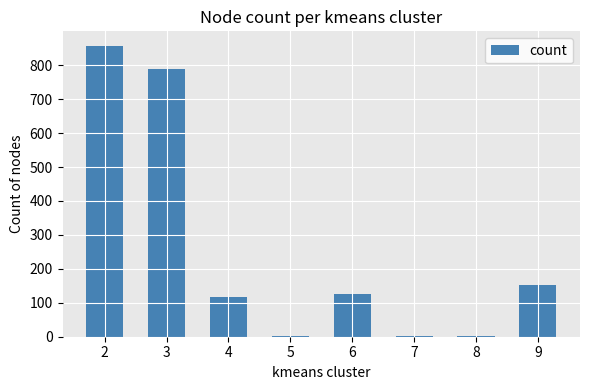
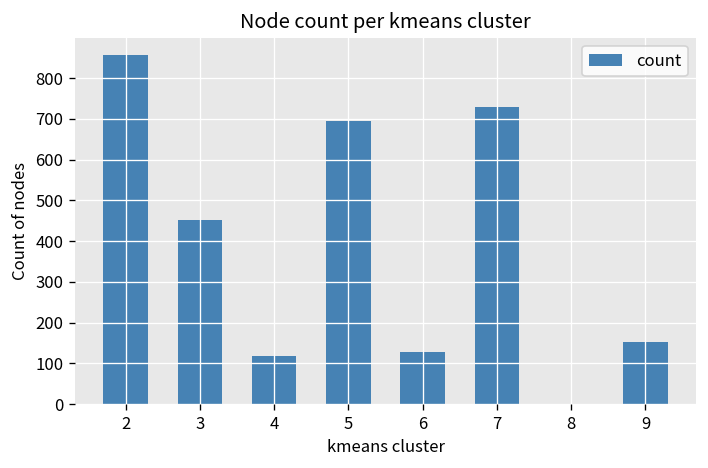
3: 790 -> 450
5: 0 -> 700
7: 0 -> 730
